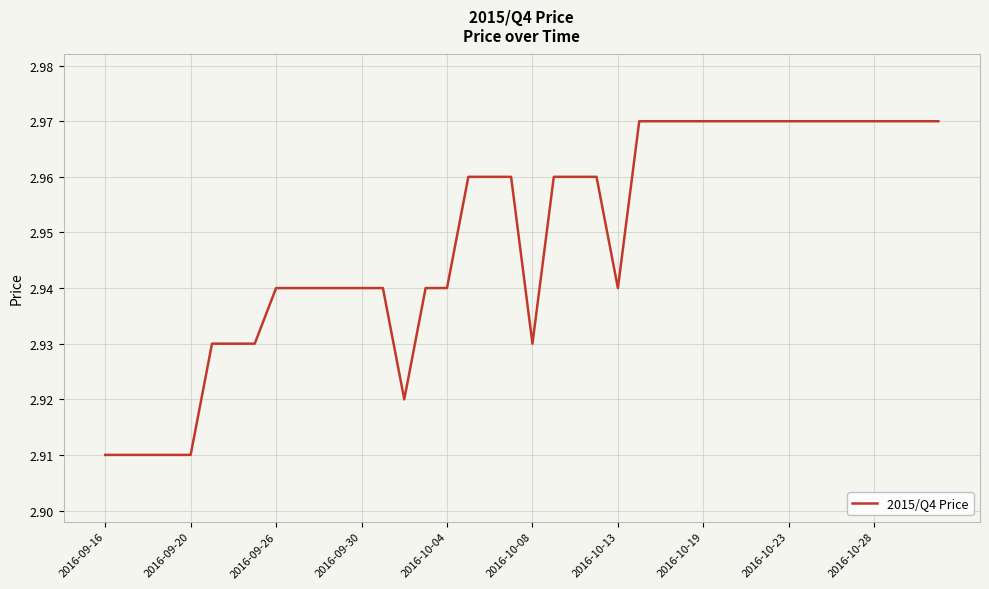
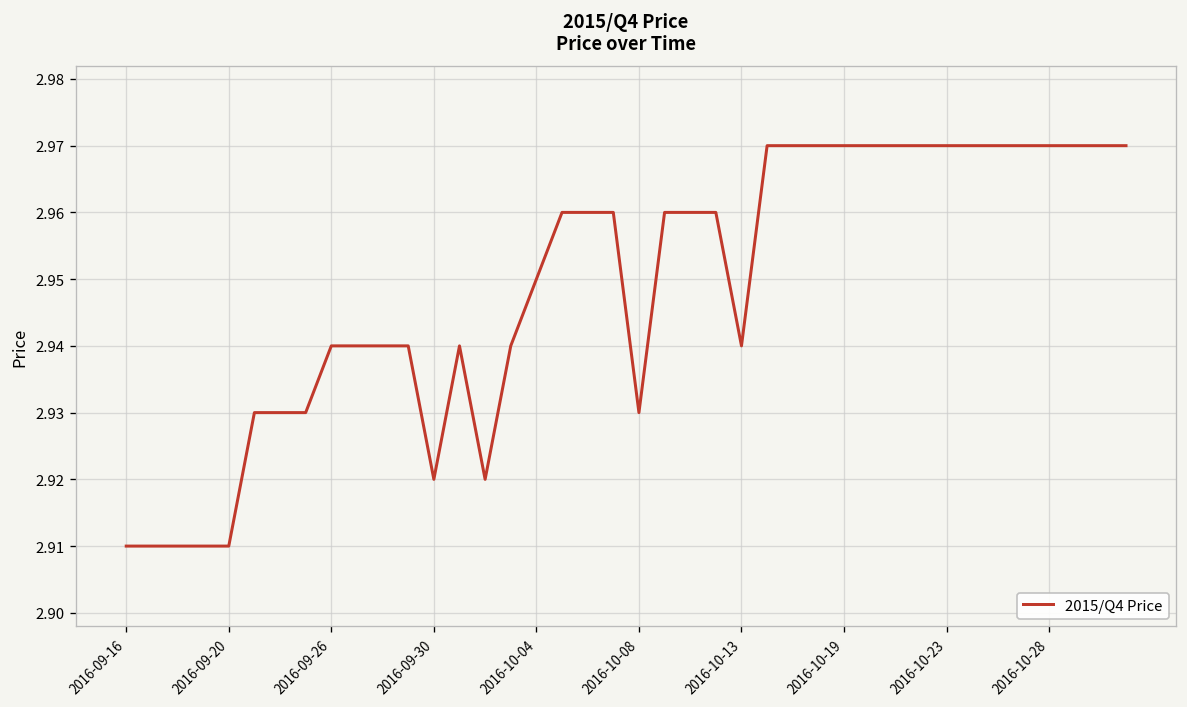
2016-09-30: 2.94 -> 2.92
2016-10-04: 2.94 -> 2.95
